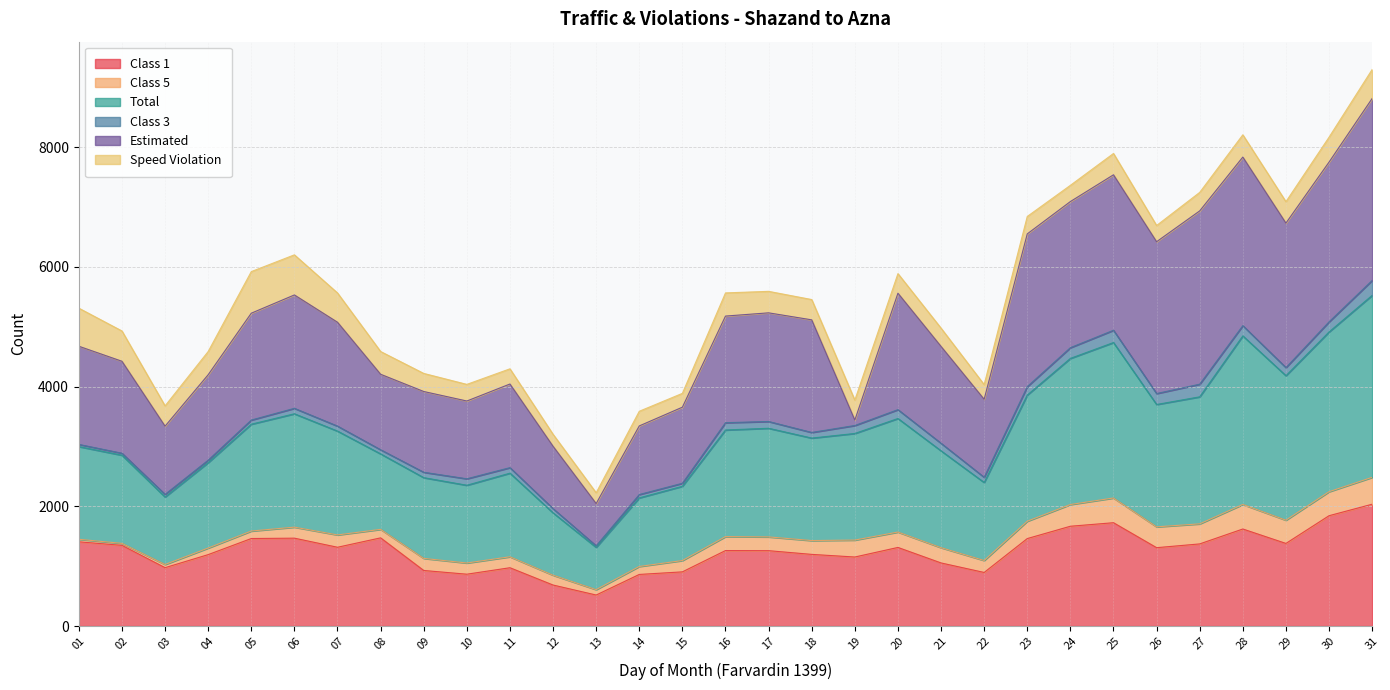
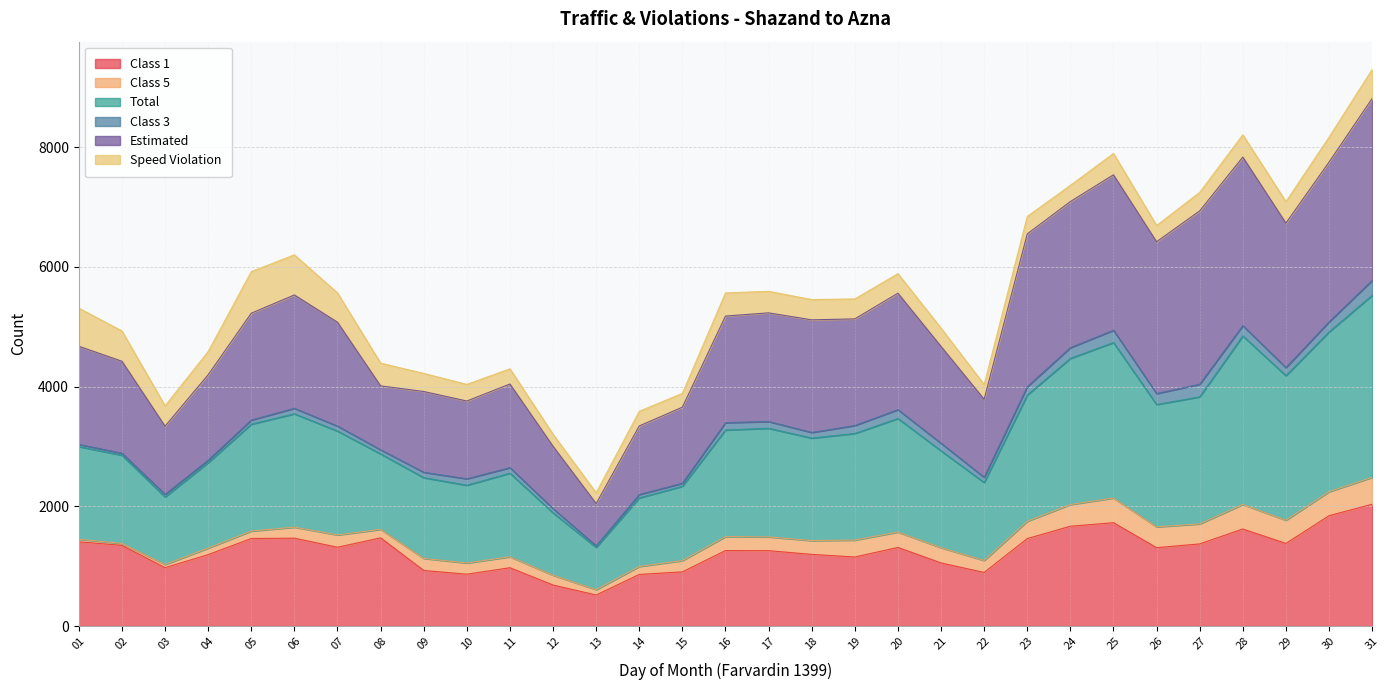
Estimated, 08: 1300 -> 1100
Estimated, 19: 100 -> 1800
